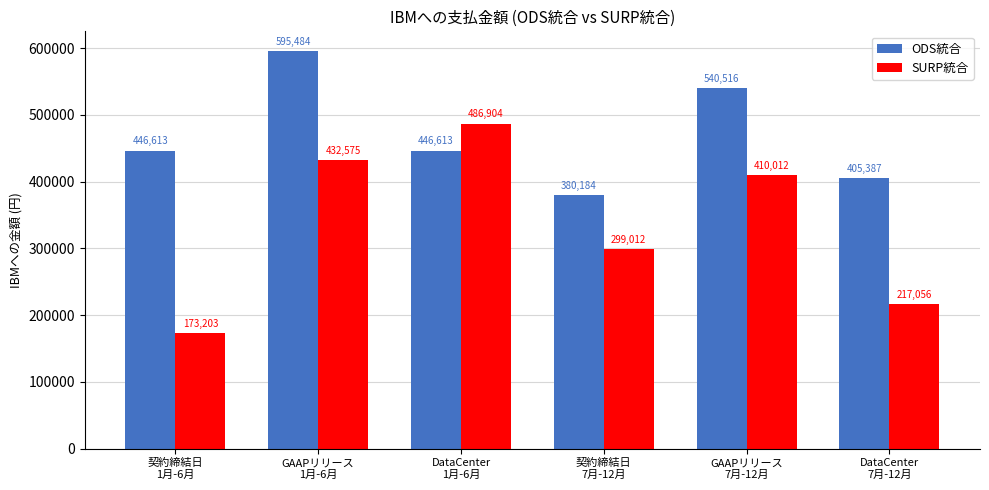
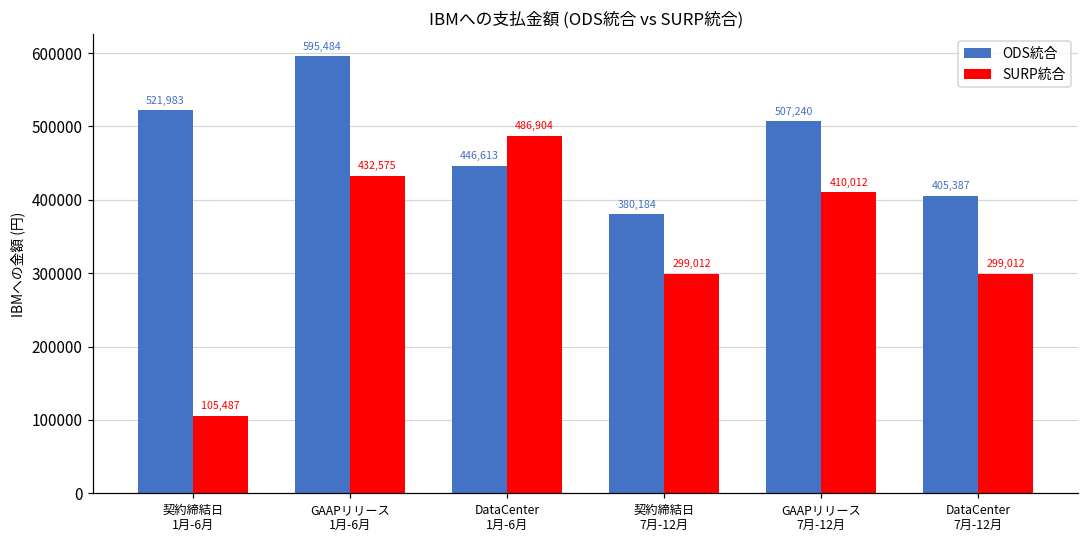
ODS統合, 契約締結日 1月-6月: 446,613 -> 521,983
SURP統合, 契約締結日 1月-6月: 173,203 -> 105,487
ODS統合, GAAPリリース 7月-12月: 540,516 -> 507,240
SURP統合, DataCenter 7月-12月: 217,056 -> 299,012
